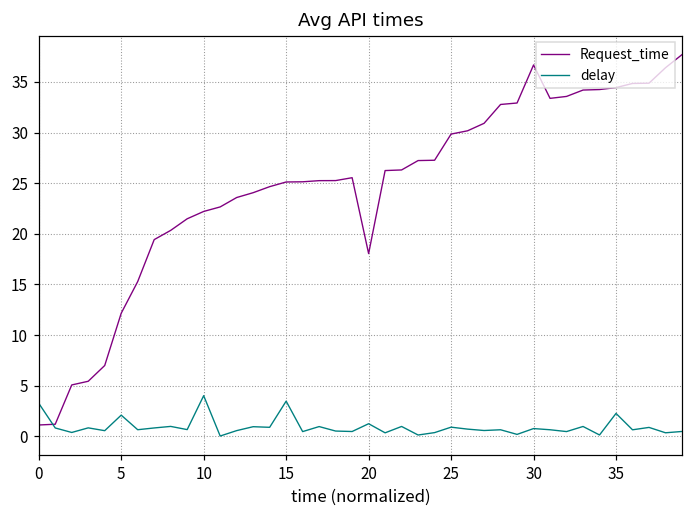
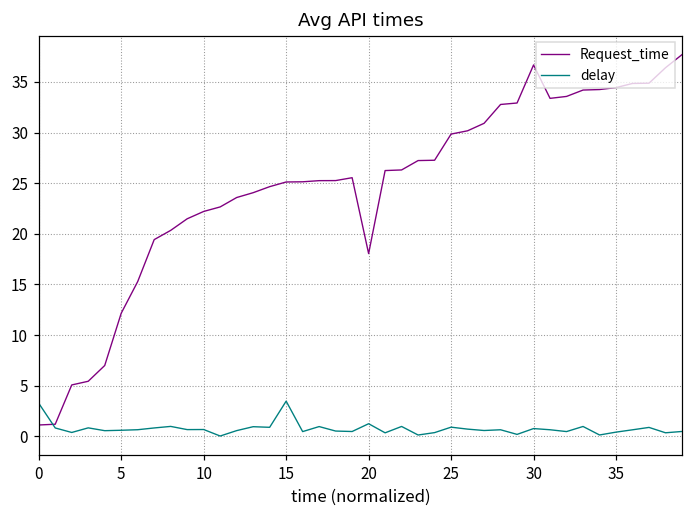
delay, 5: 2 -> 1
delay, 10: 4 -> 1
delay, 35: 2 -> 0
